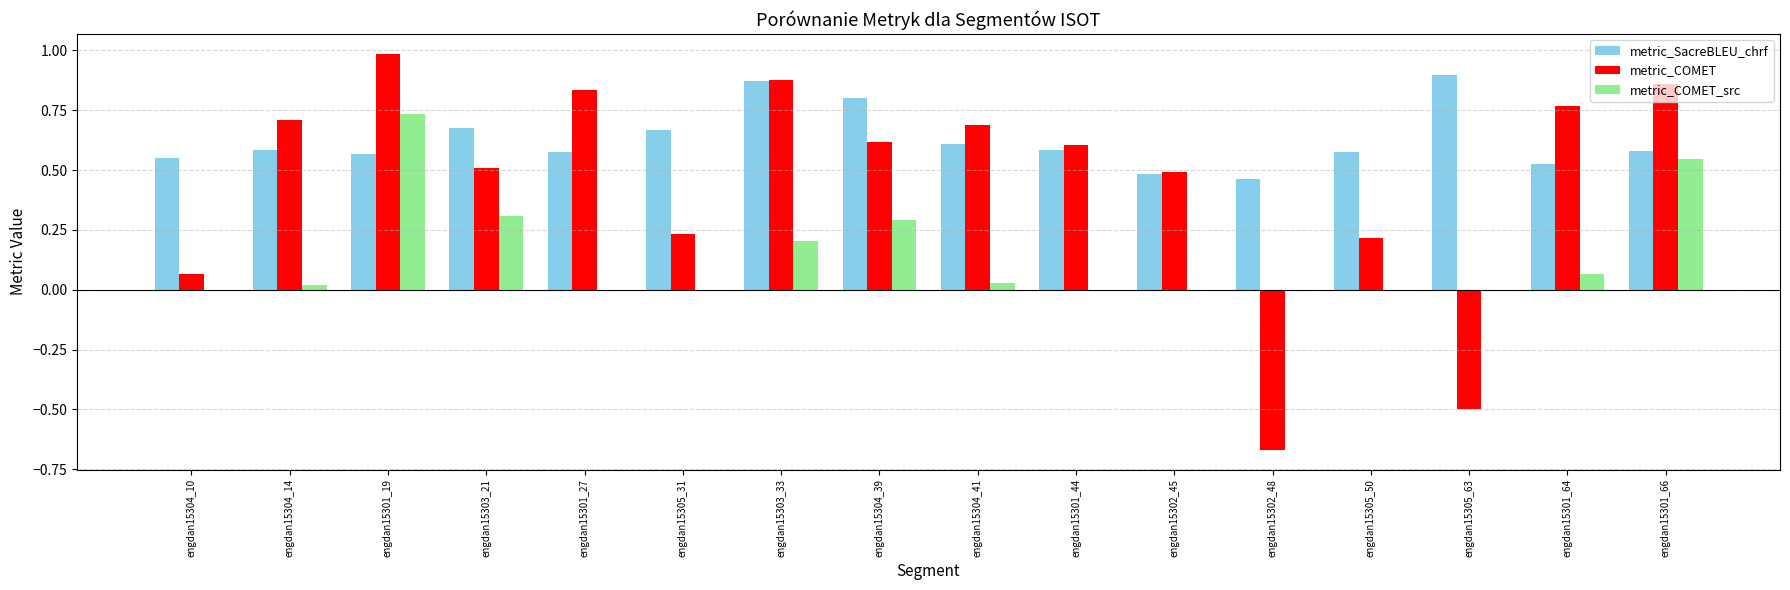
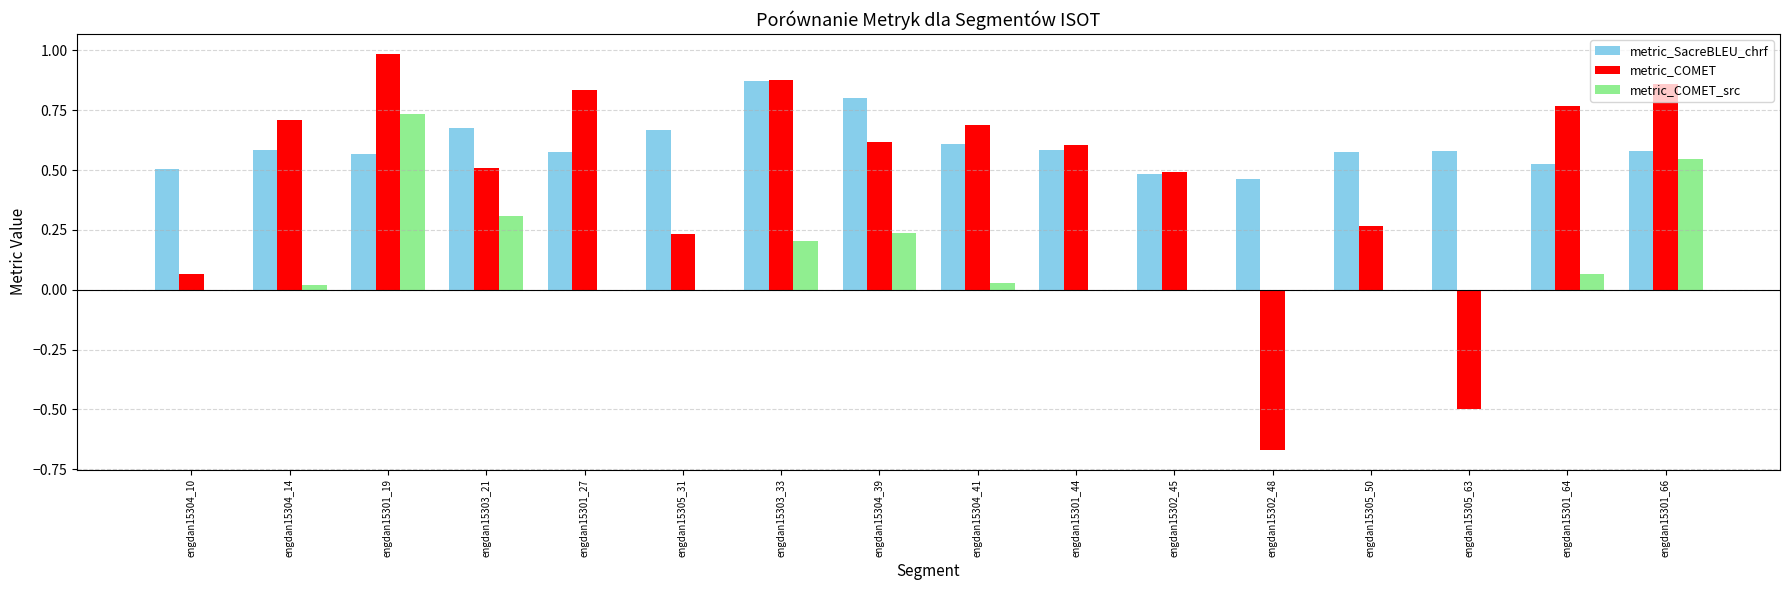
metric_SacreBLEU_chrf, engdan15304_10: 0.55 -> 0.50
metric_COMET_src, engdan15304_39: 0.29 -> 0.24
metric_COMET, engdan15305_50: 0.22 -> 0.27
metric_SacreBLEU_chrf, engdan15305_63: 0.90 -> 0.58
